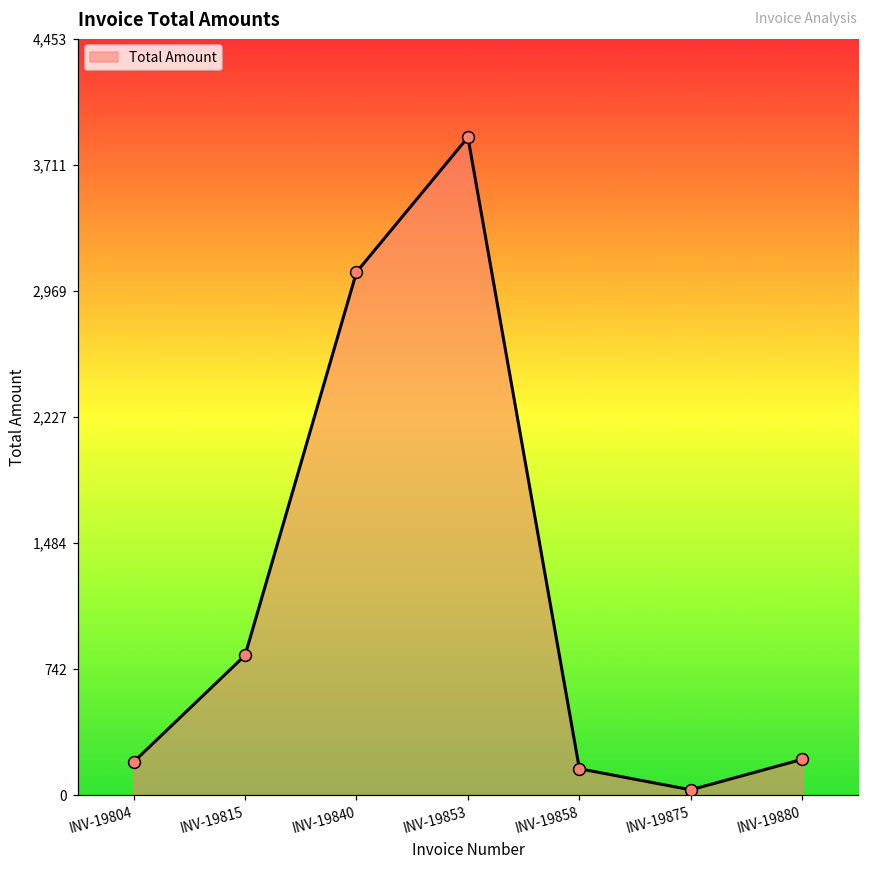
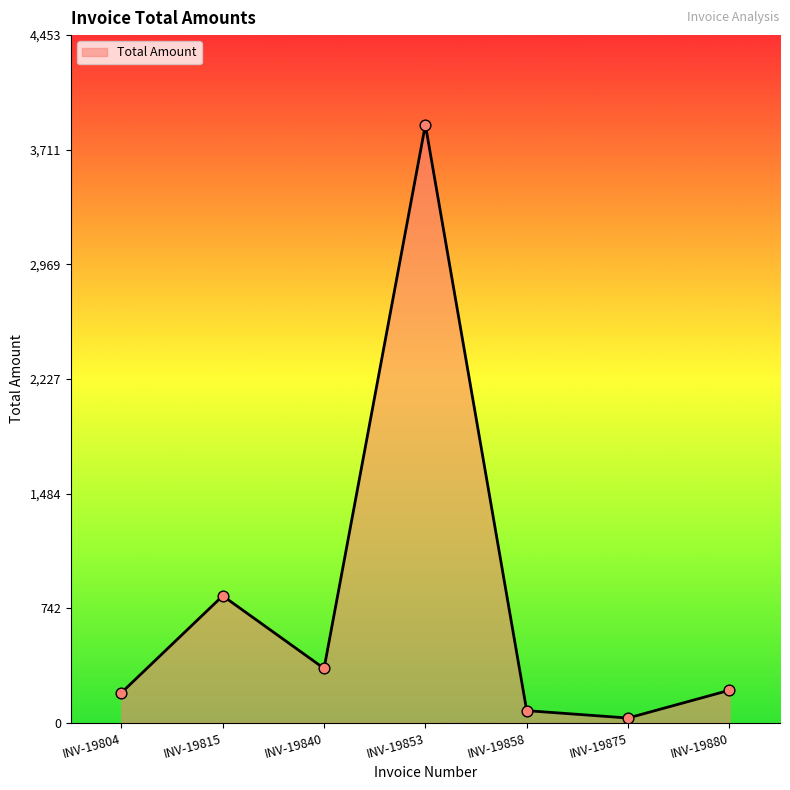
INV-19840: 3,080 -> 350
INV-19858: 160 -> 80
